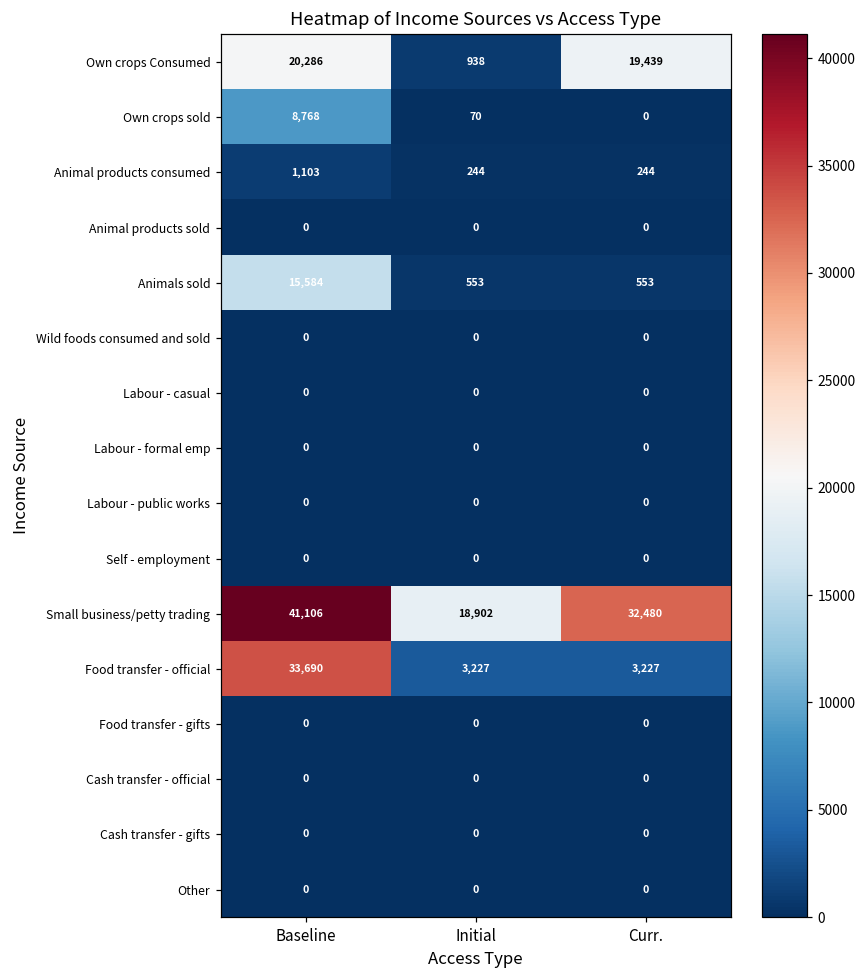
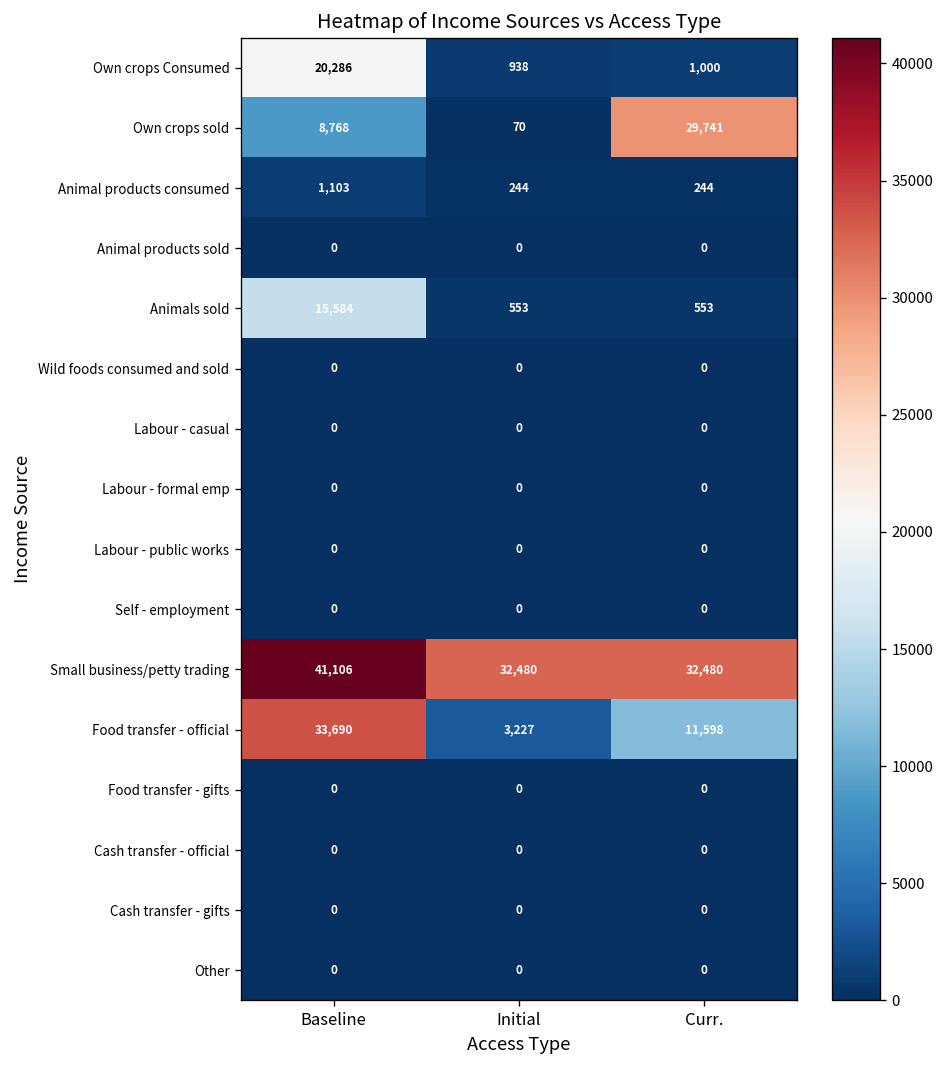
Own crops Consumed, Curr.: 19,439 -> 1,000
Own crops sold, Curr.: 0 -> 29,741
Small business/petty trading, Initial: 18,902 -> 32,480
Food transfer - official, Curr.: 3,227 -> 11,598
